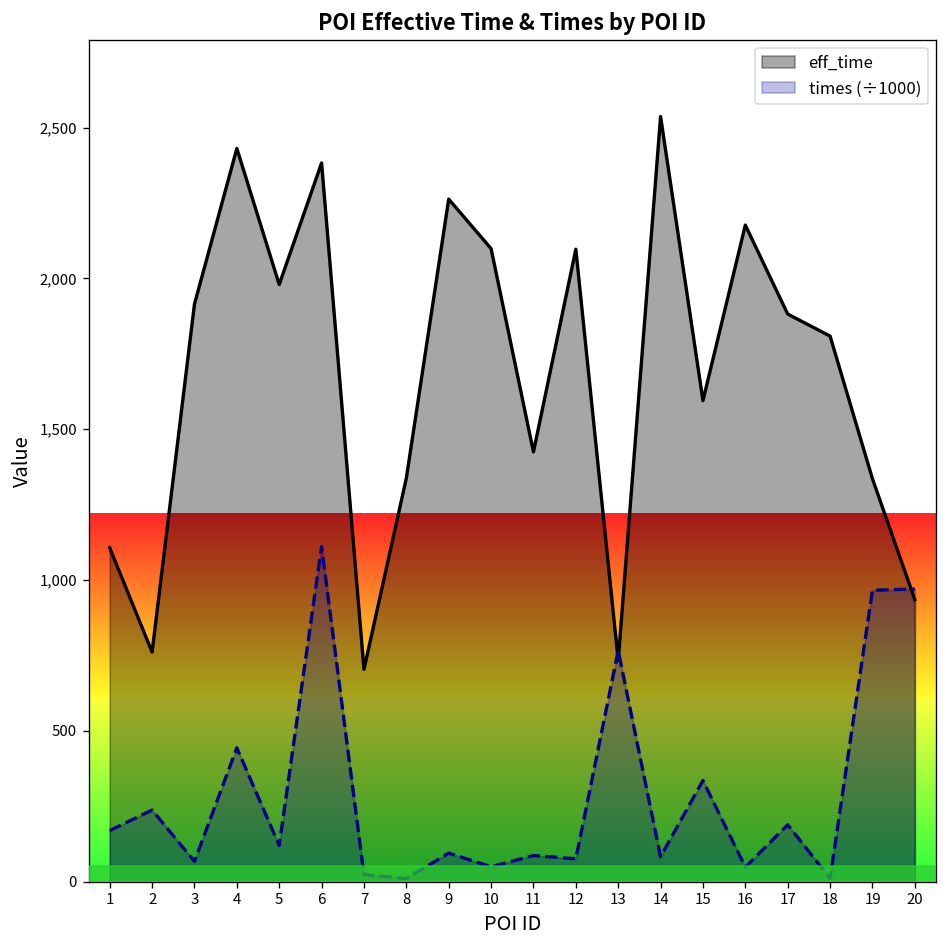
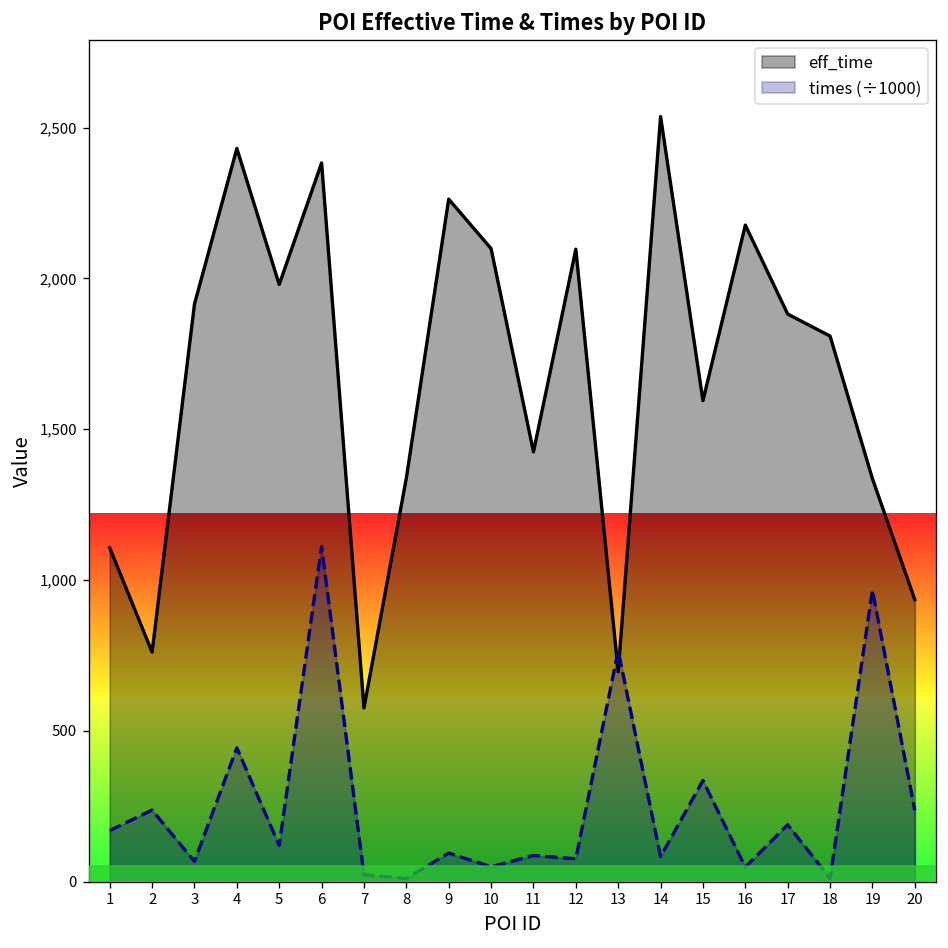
eff_time, 7: 700 -> 580
eff_time, 13: 730 -> 700
times (÷1000), 20: 970 -> 240
